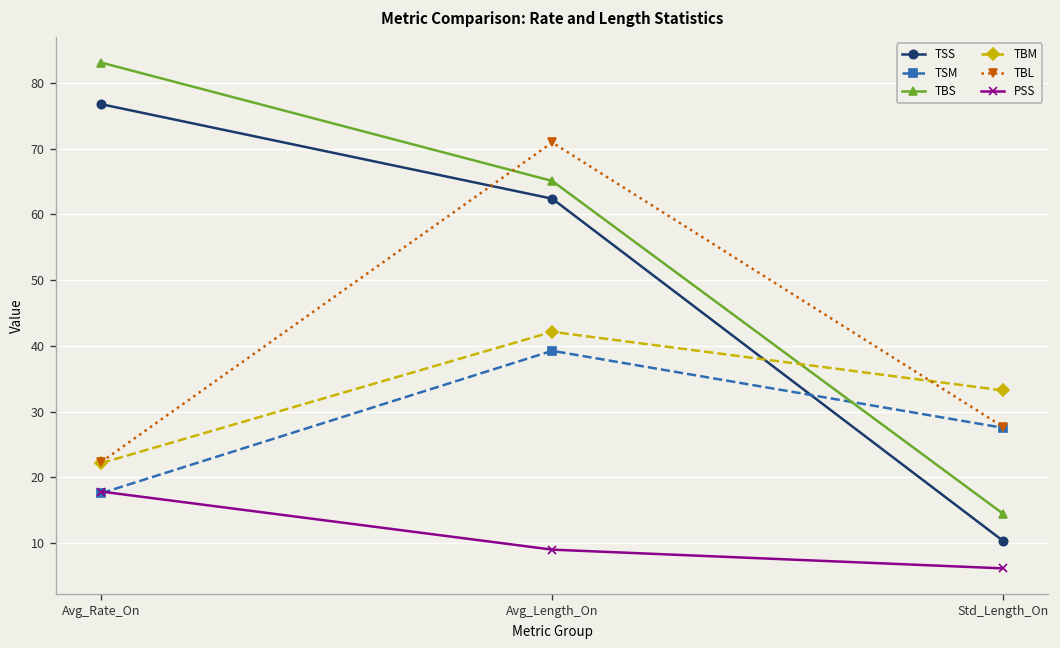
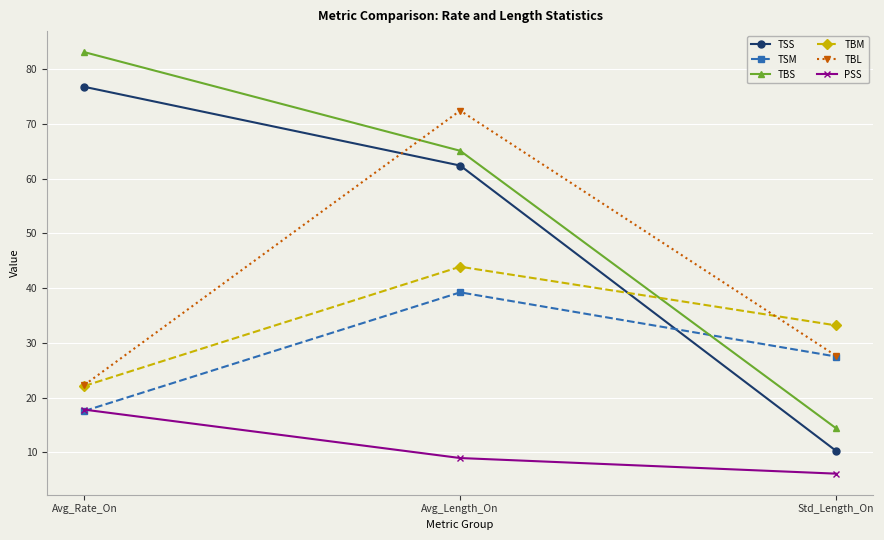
TBM, Avg_Length_On: 42 -> 44
TBL, Avg_Length_On: 71 -> 72
